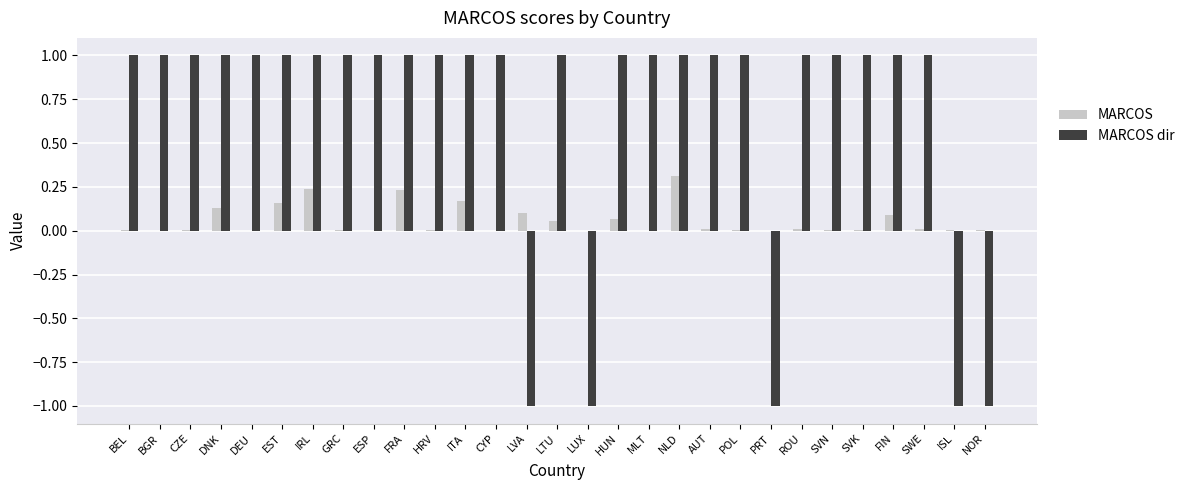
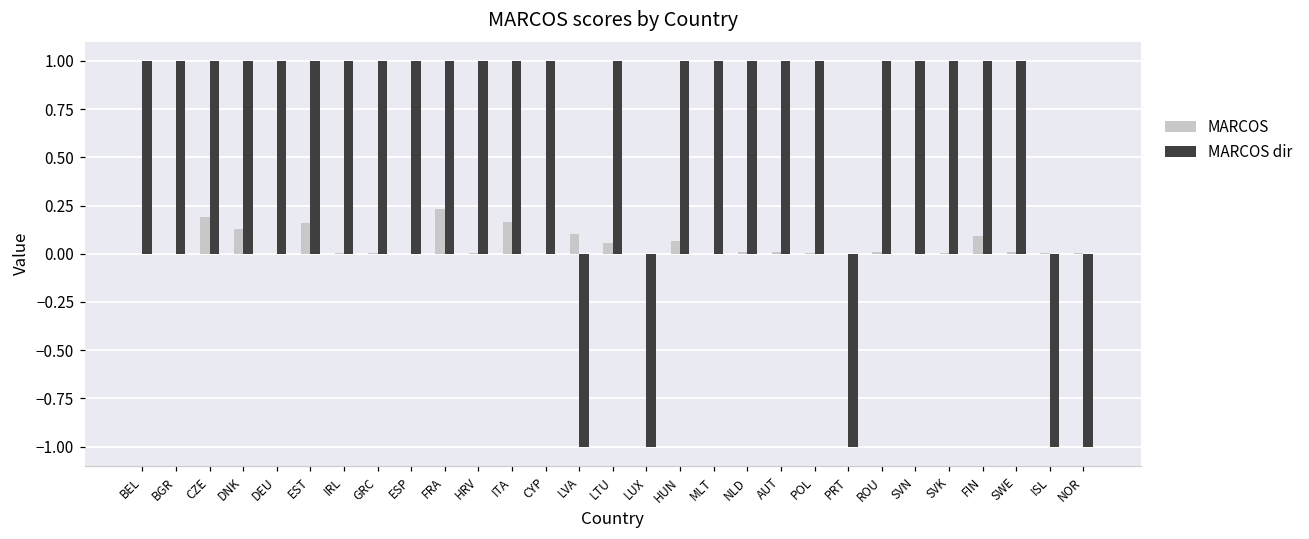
MARCOS, CZE: 0.00 -> 0.19
MARCOS, IRL: 0.24 -> 0.00
MARCOS, NLD: 0.31 -> 0.01
